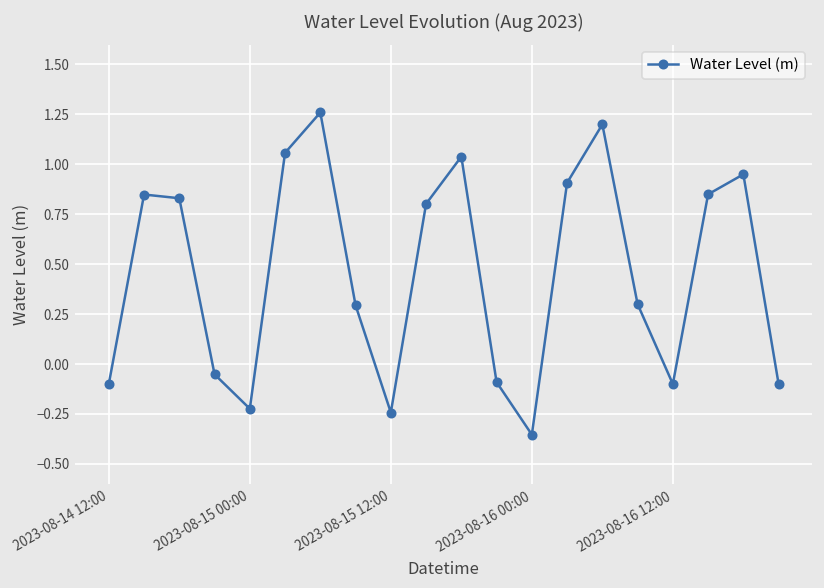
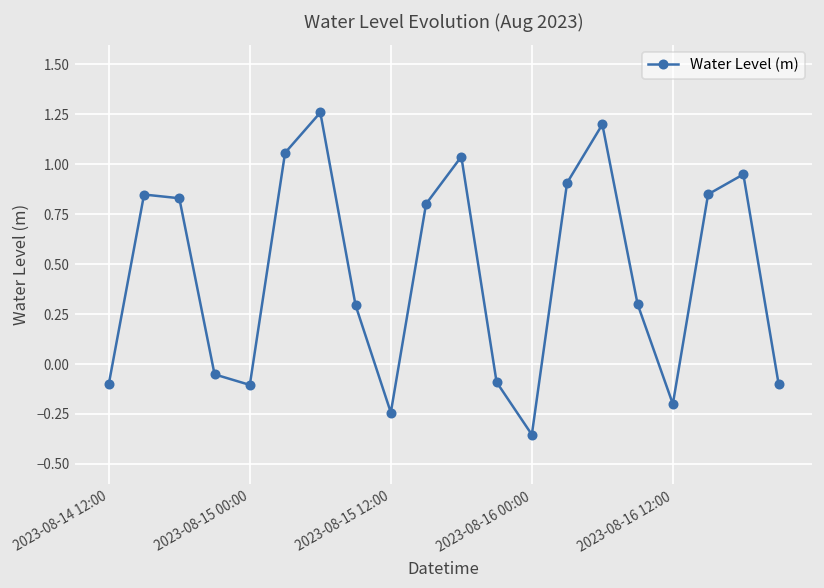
2023-08-15 00:00: -0.22 -> -0.10
2023-08-16 12:00: -0.1 -> -0.2
